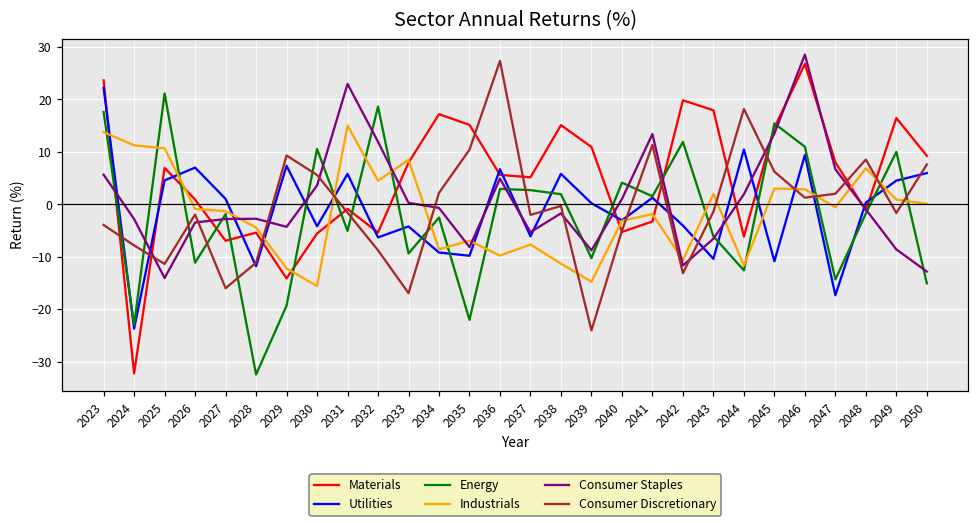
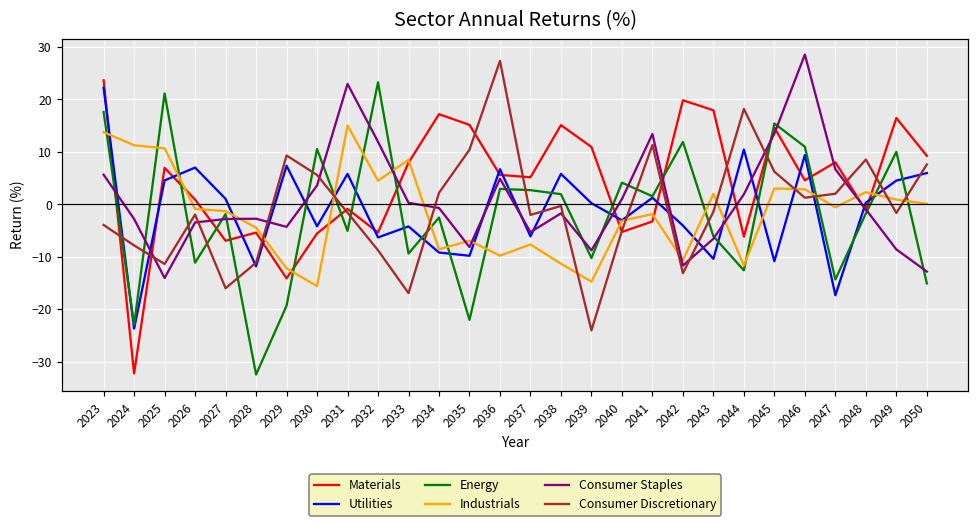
Energy, 2032: 19 -> 23
Materials, 2046: 27 -> 5
Industrials, 2048: 7 -> 2
